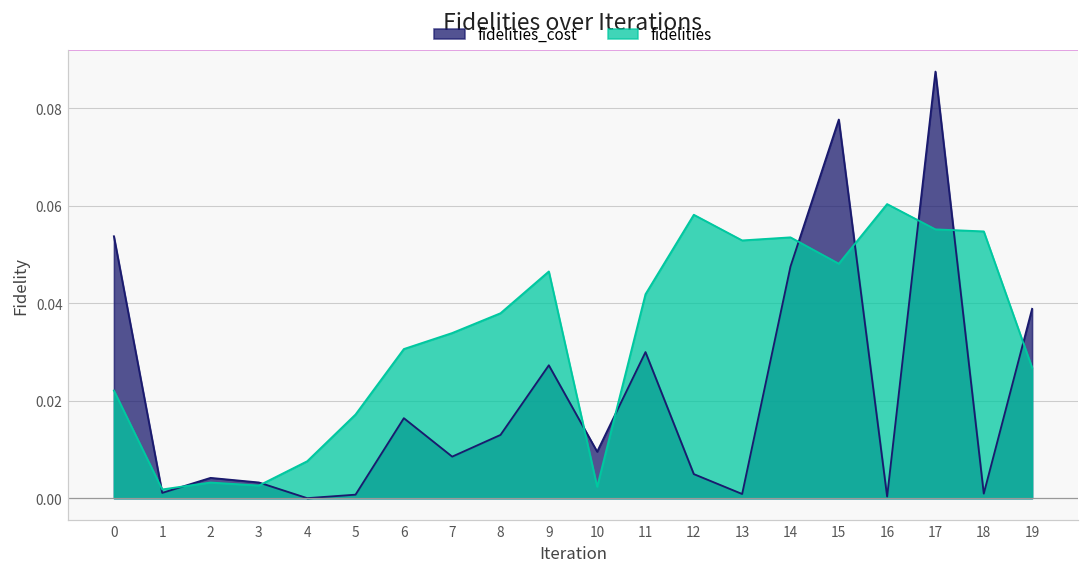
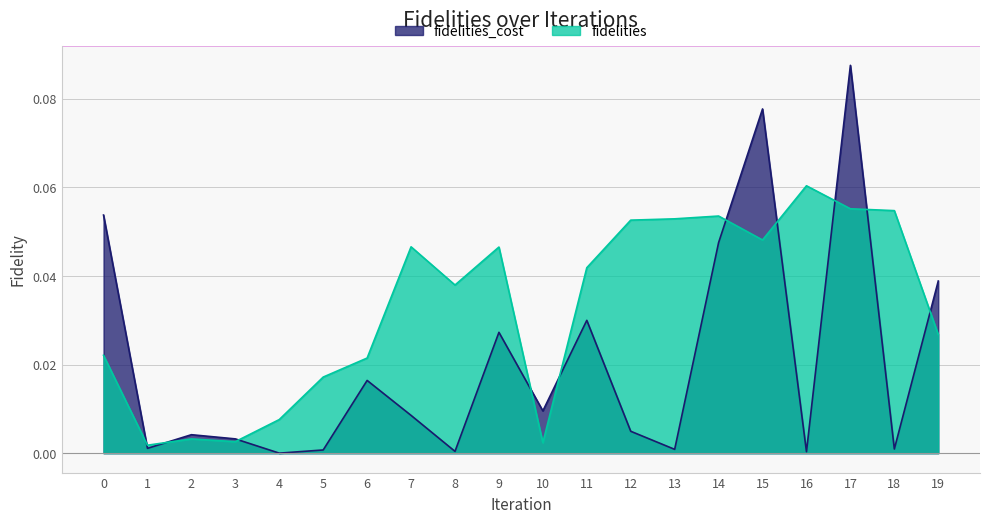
fidelities, 6: 0.031 -> 0.021
fidelities, 7: 0.034 -> 0.047
fidelities_cost, 8: 0.013 -> 0.000
fidelities, 12: 0.058 -> 0.053
